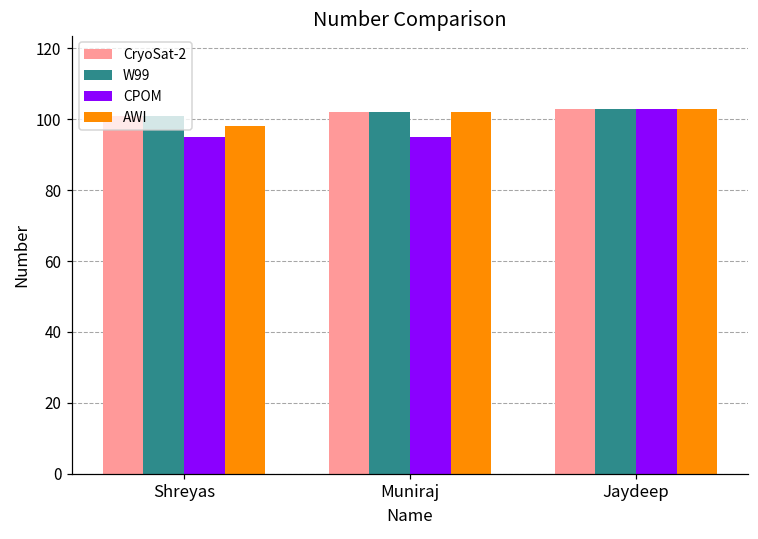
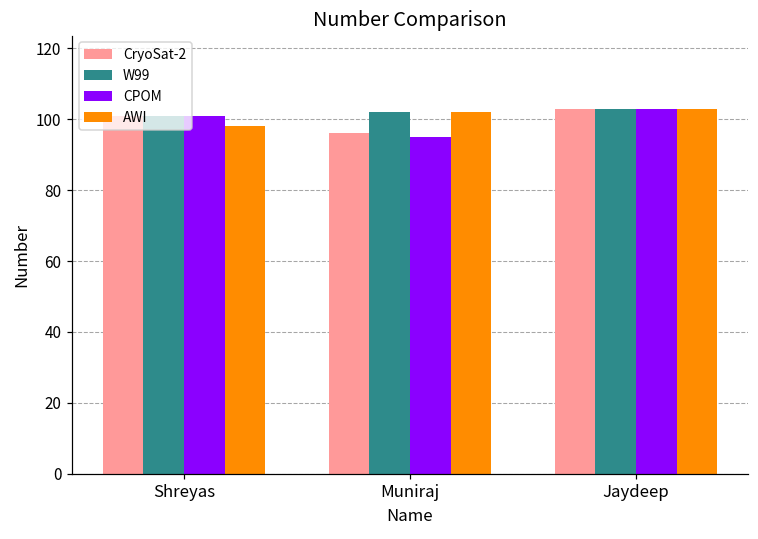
CPOM, Shreyas: 95 -> 101
CryoSat-2, Muniraj: 102 -> 96
